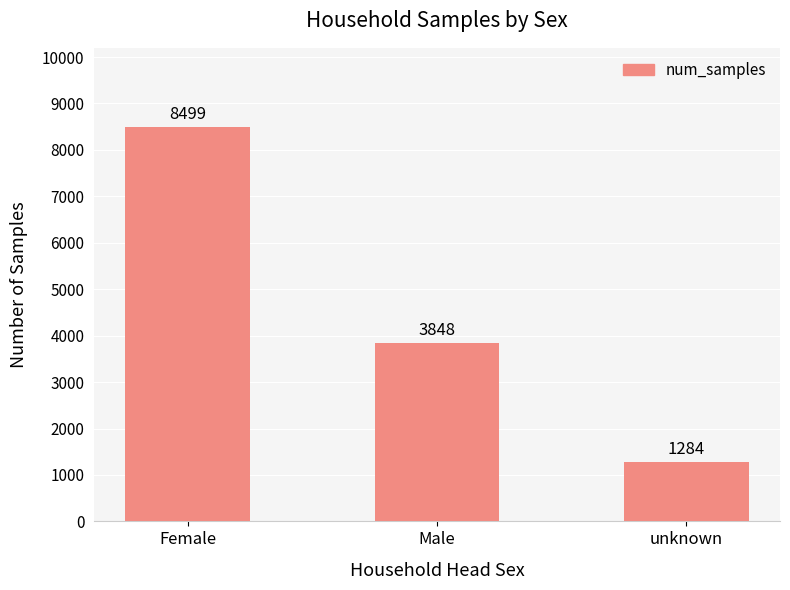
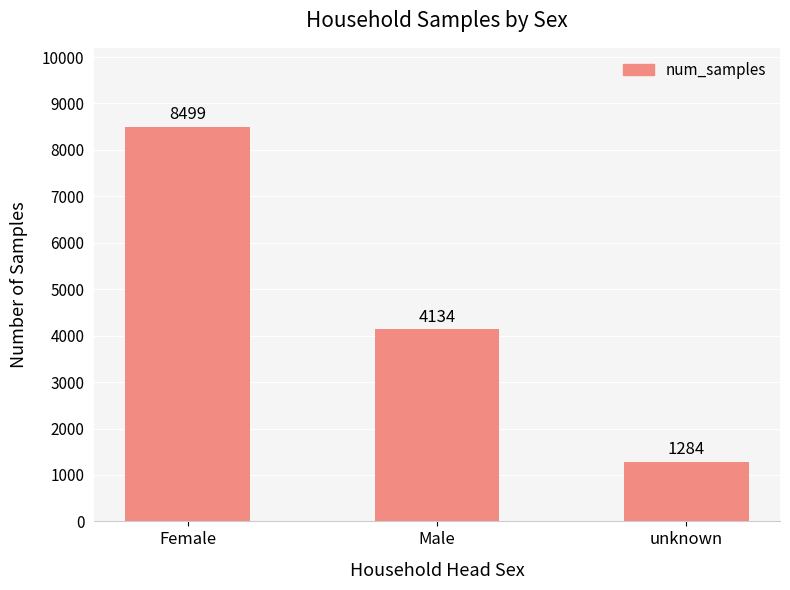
Male: 3848 -> 4134
